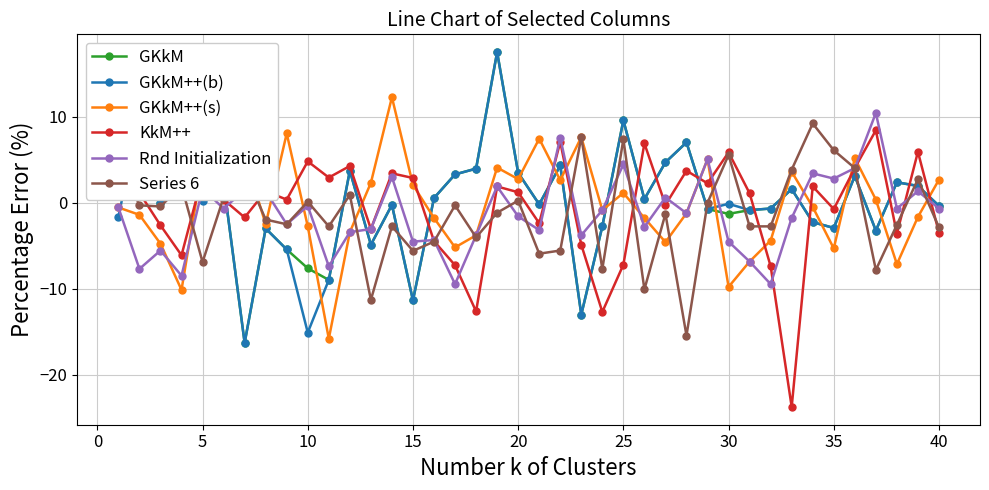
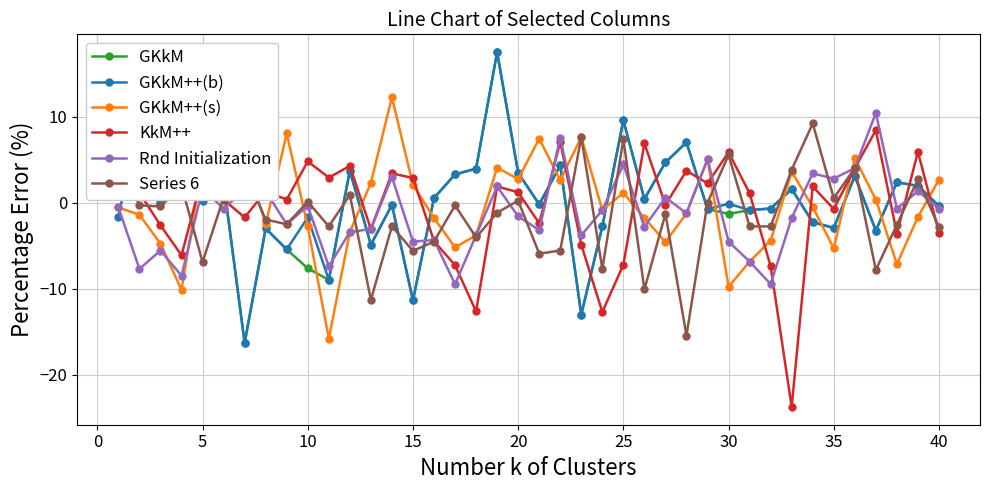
GKkM++(b), 10: -15 -> -2
Series 6, 35: 6 -> 1
